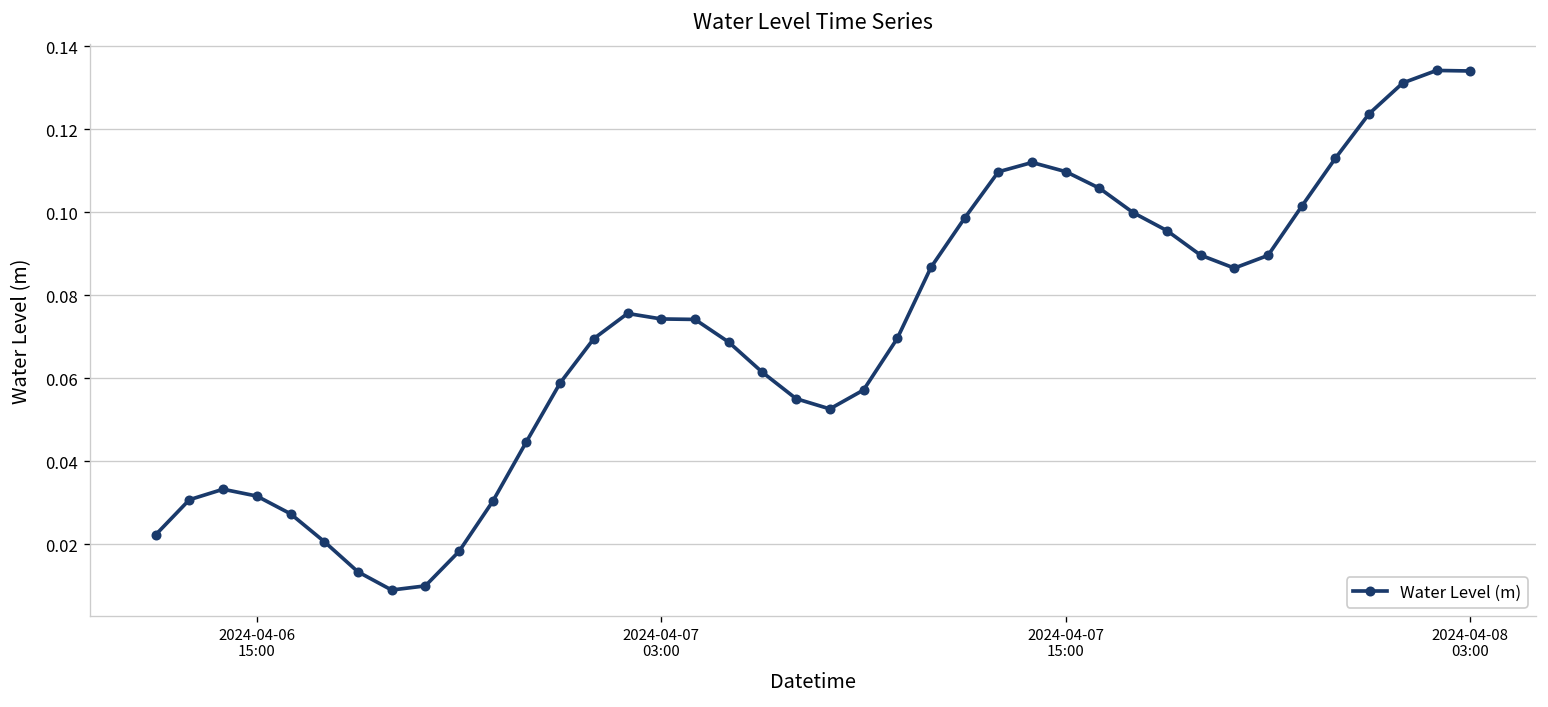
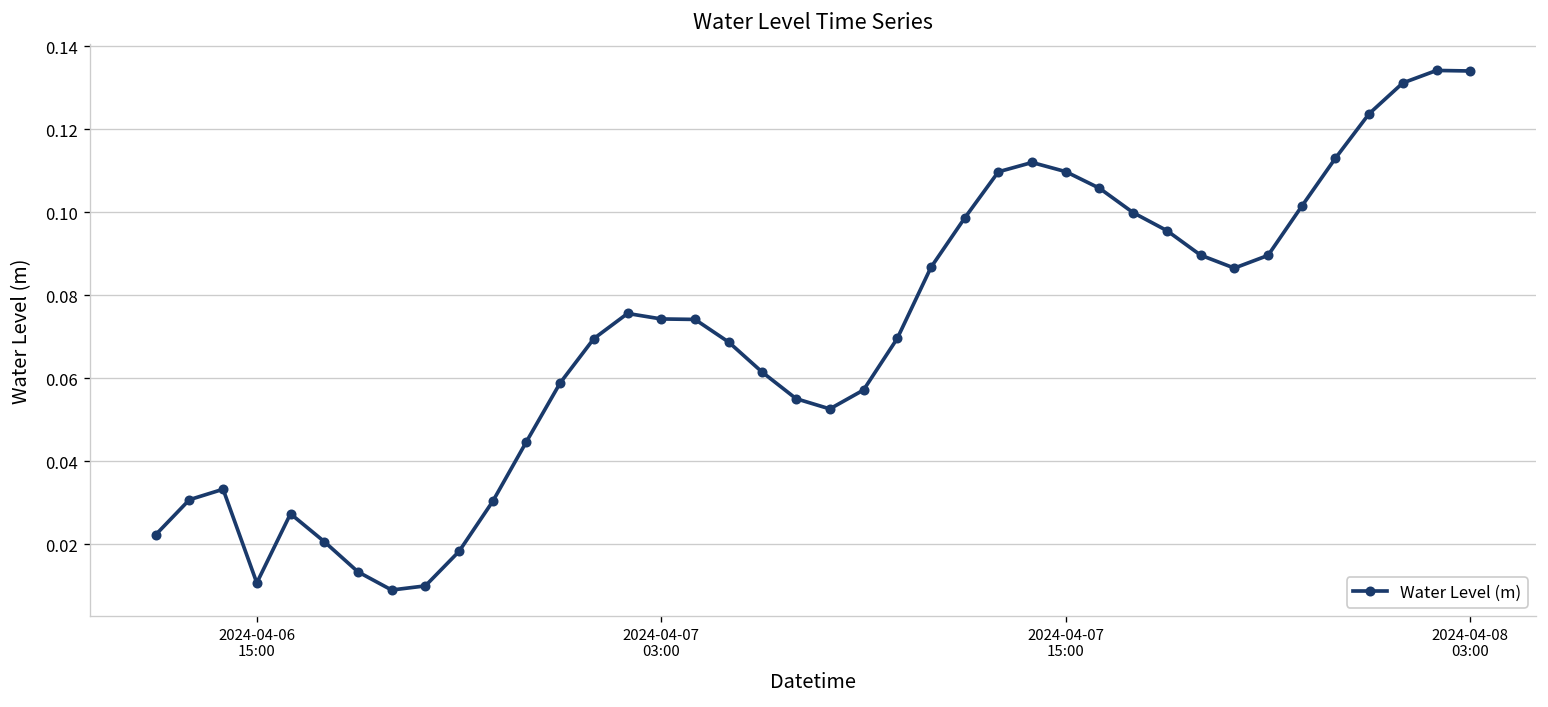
2024-04-06 15:00: 0.032 -> 0.011
